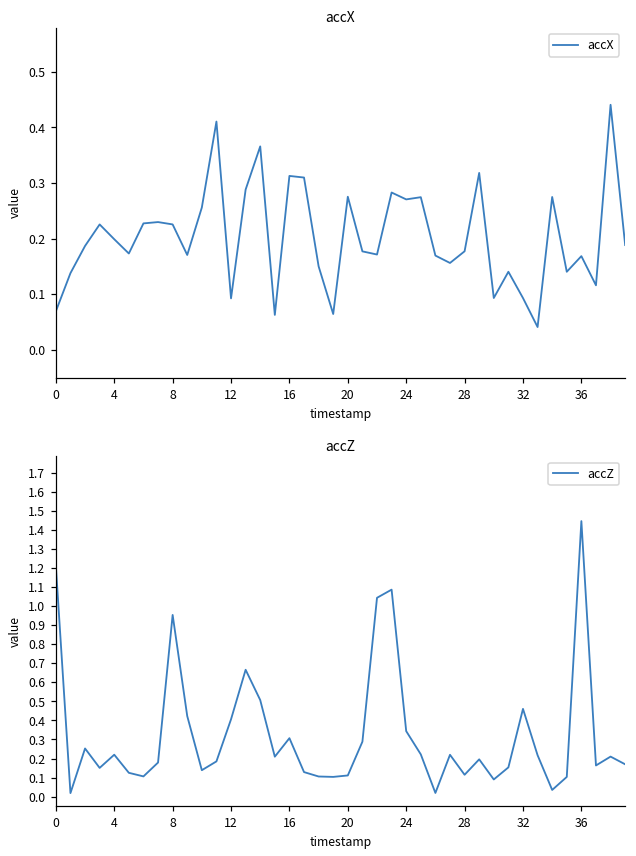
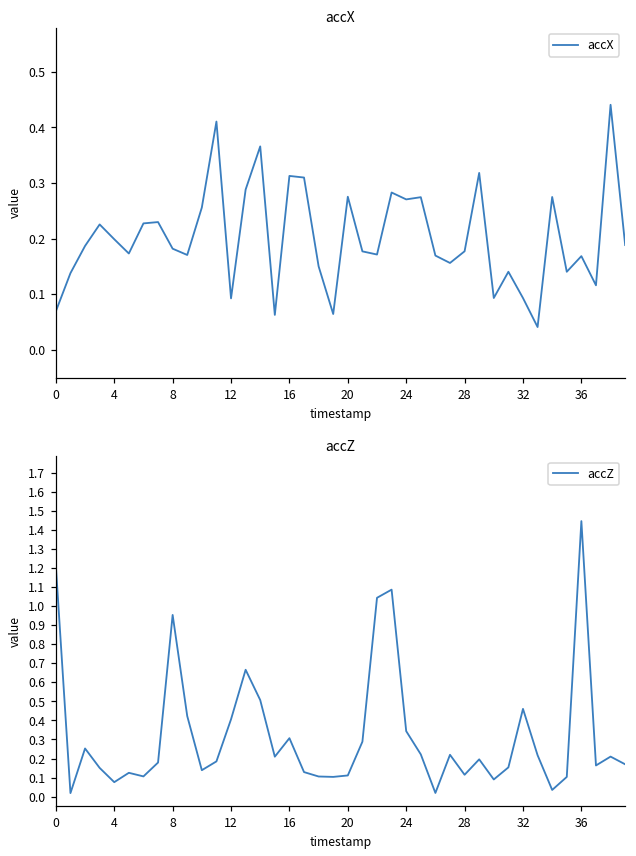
accX, 8: 0.23 -> 0.18
accZ, 4: 0.22 -> 0.08
